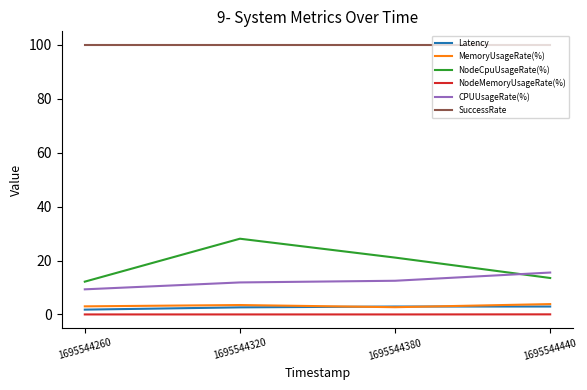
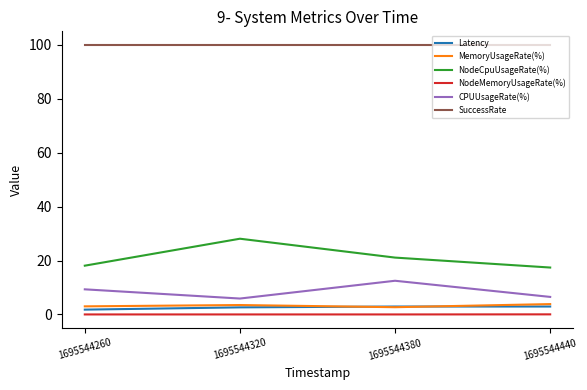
NodeCpuUsageRate(%), 1695544260: 12 -> 18
CPUUsageRate(%), 1695544320: 12 -> 6
NodeCpuUsageRate(%), 1695544440: 14 -> 17
CPUUsageRate(%), 1695544440: 16 -> 7
